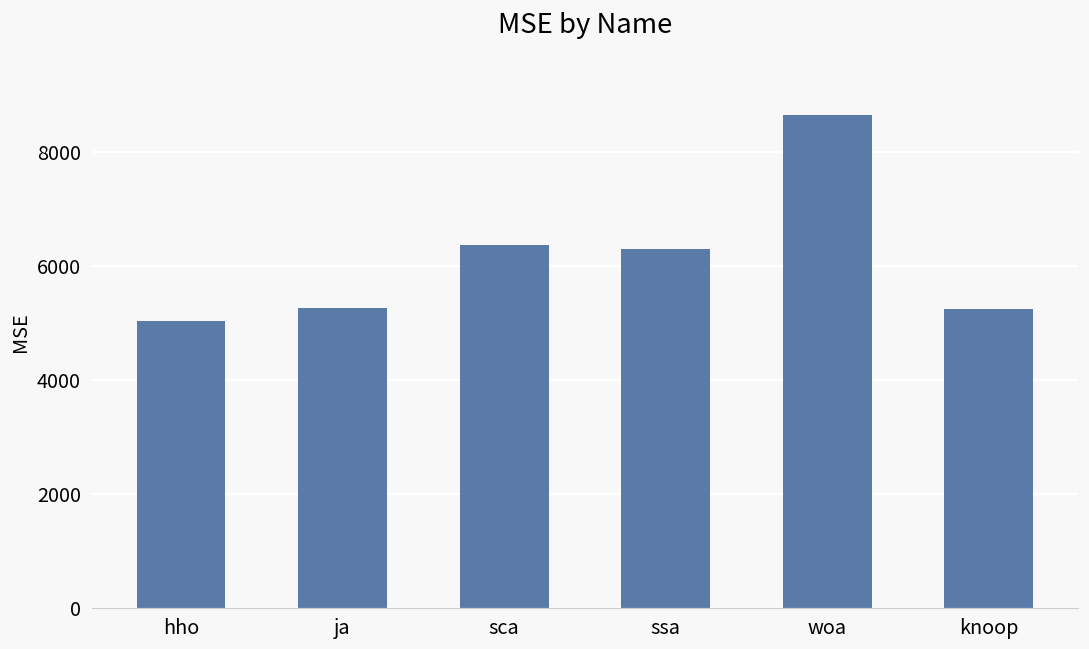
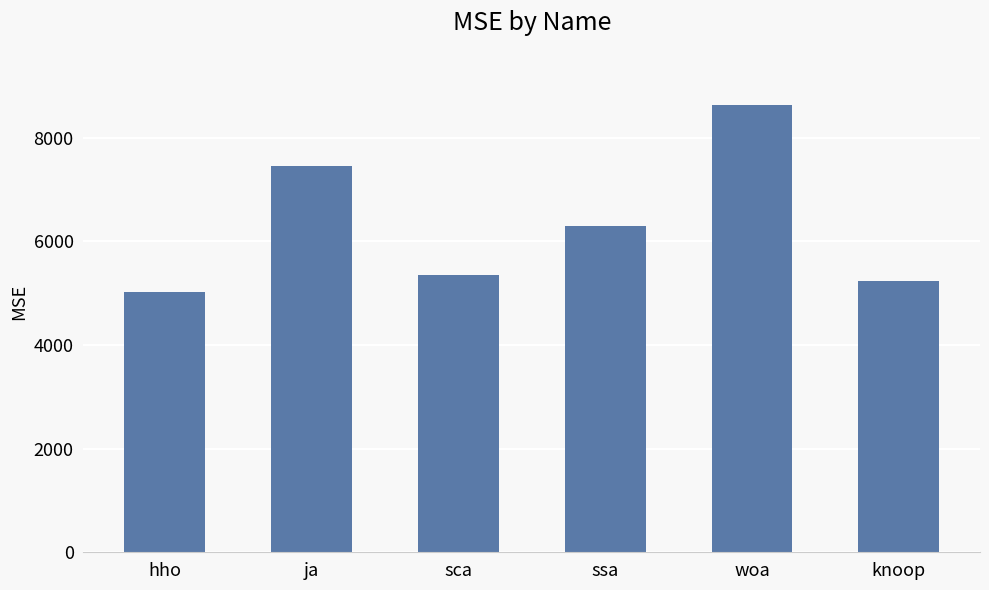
ja: 5300 -> 7500
sca: 6400 -> 5300
